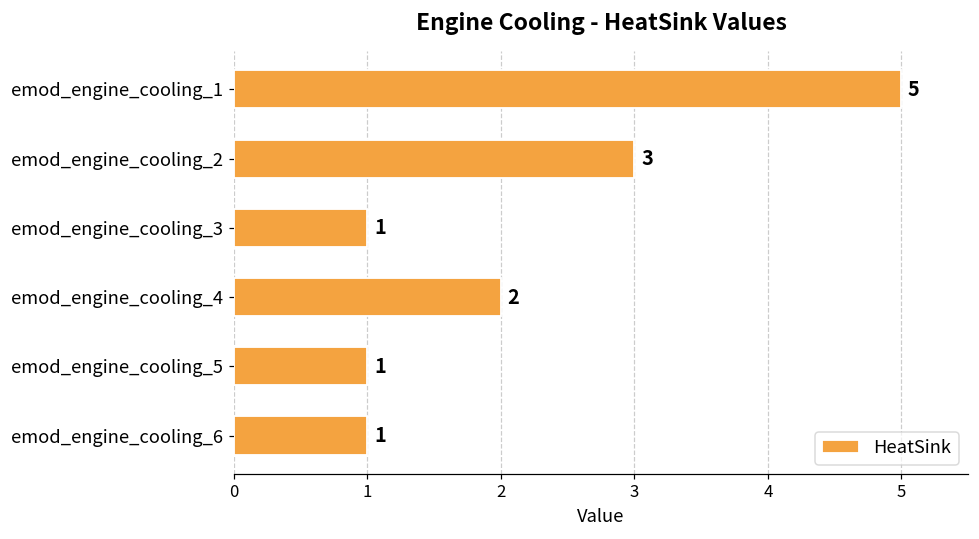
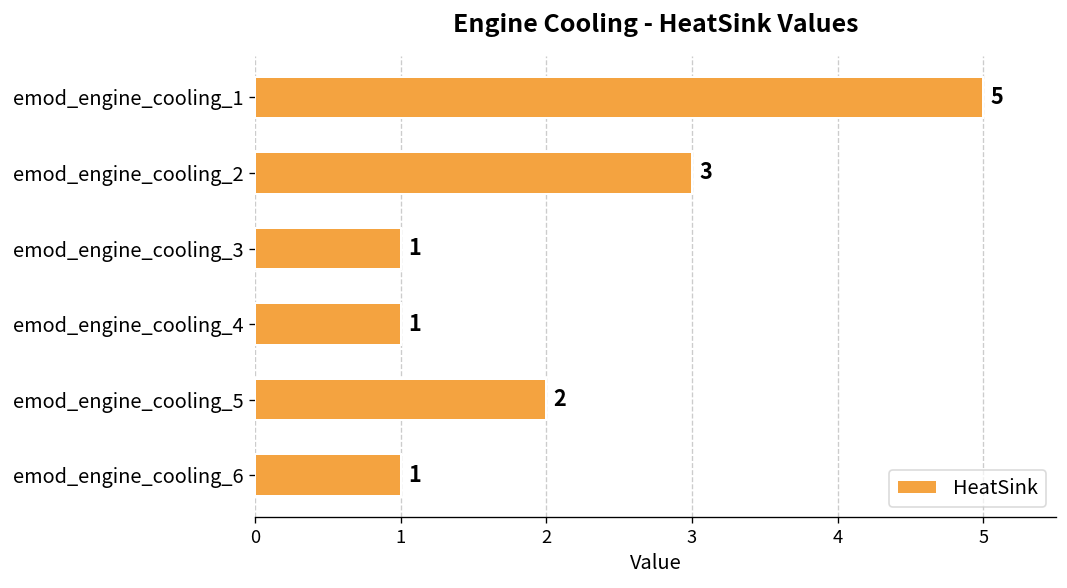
emod_engine_cooling_4: 2 -> 1
emod_engine_cooling_5: 1 -> 2
